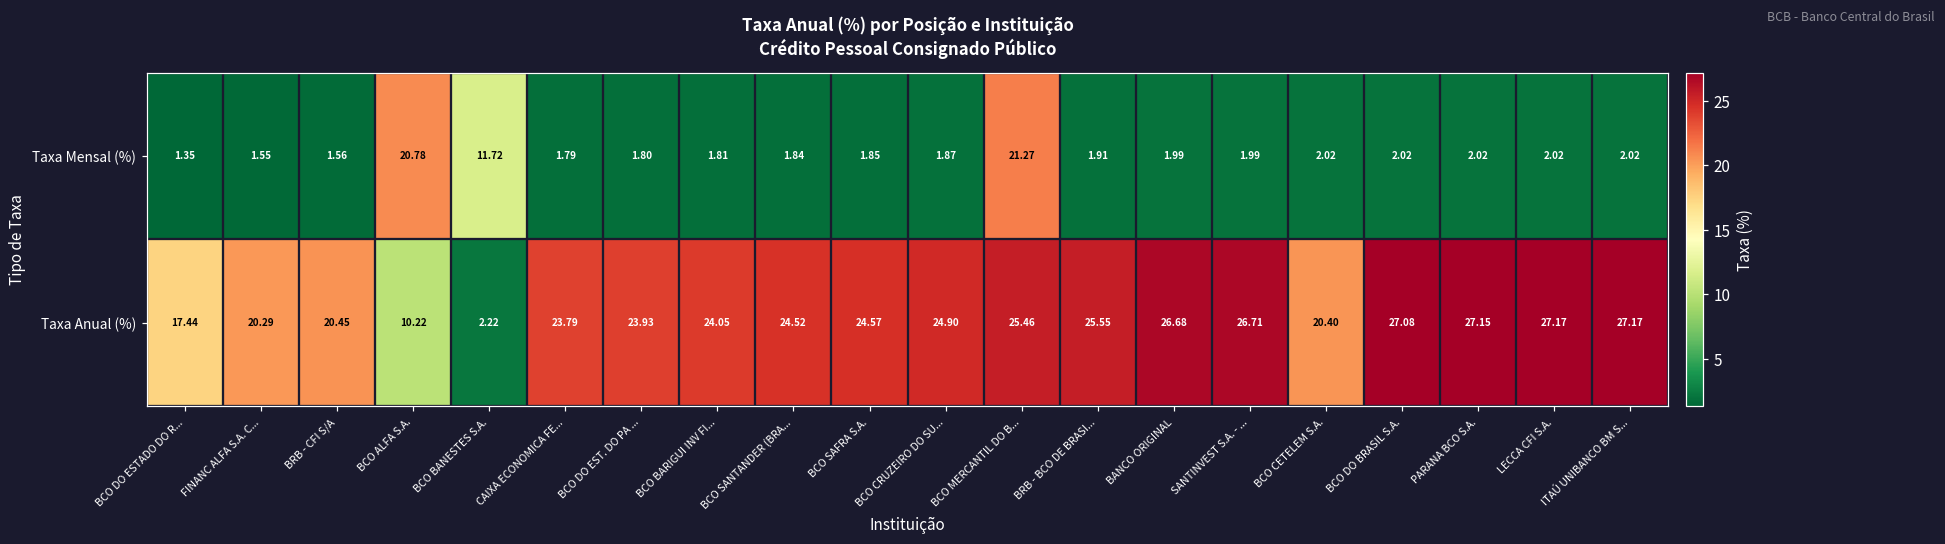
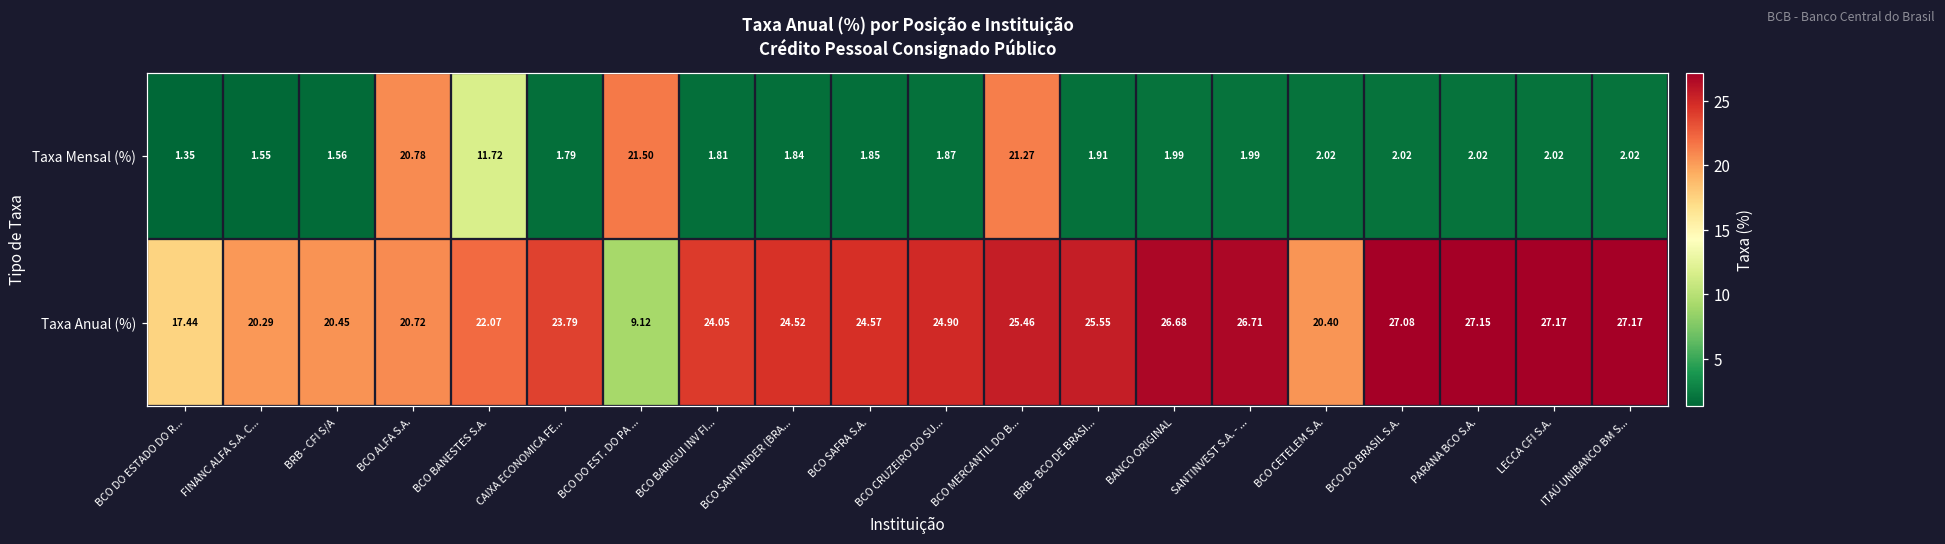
Taxa Mensal (%), BCO DO EST. DO PA ...: 1.80 -> 21.50
Taxa Anual (%), BCO ALFA S.A.: 10.22 -> 20.72
Taxa Anual (%), BCO BANESTES S.A.: 2.22 -> 22.07
Taxa Anual (%), BCO DO EST. DO PA ...: 23.93 -> 9.12
